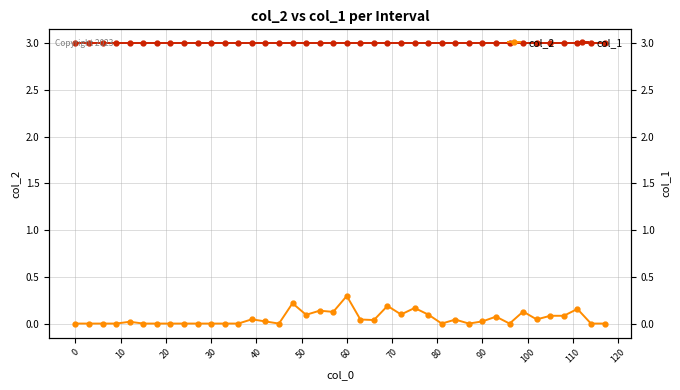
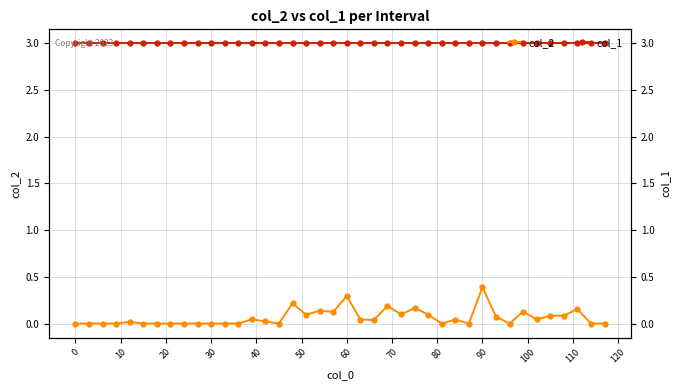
col_2, 90: 0.0 -> 0.4
